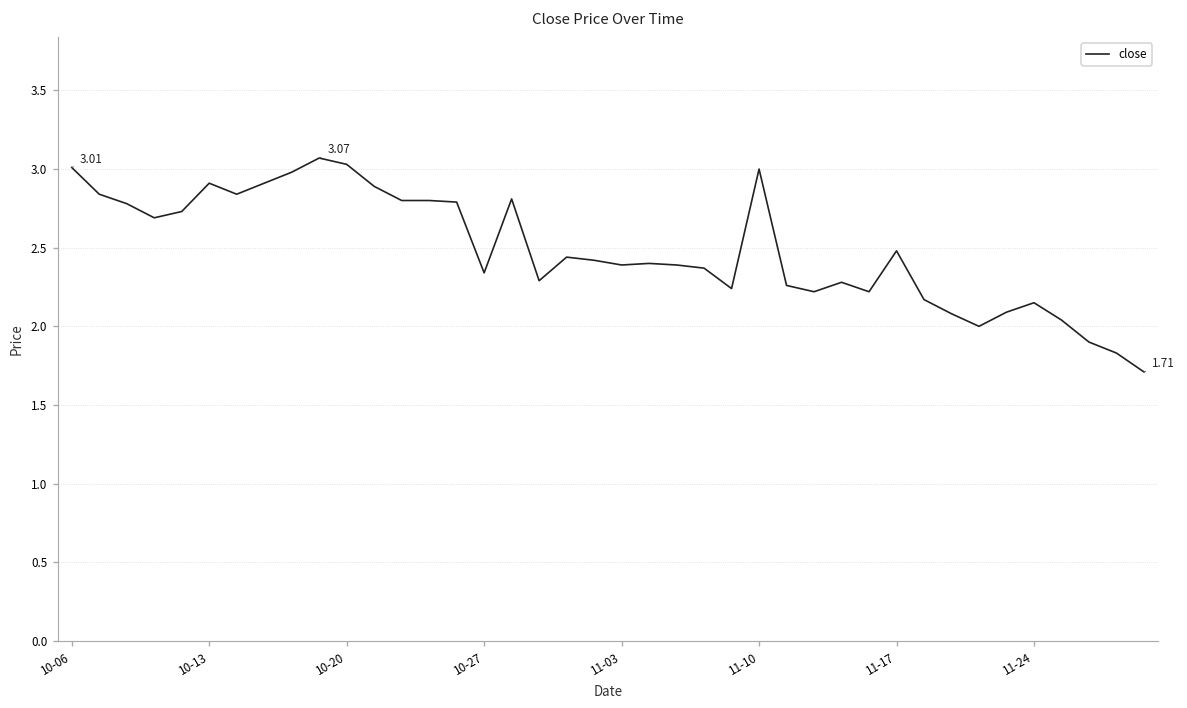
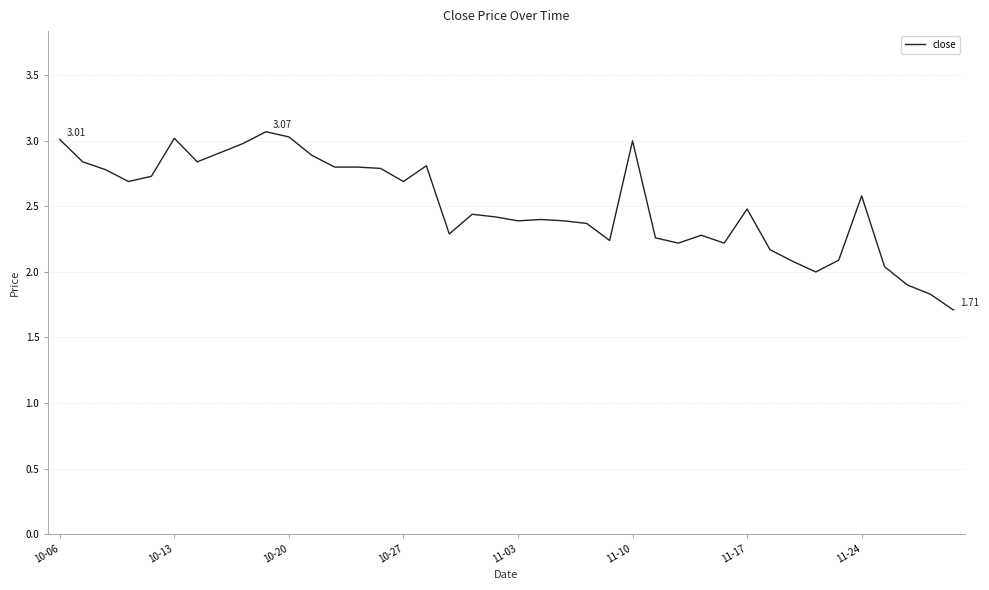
10-13: 2.91 -> 3.02
10-27: 2.34 -> 2.69
11-24: 2.15 -> 2.58
